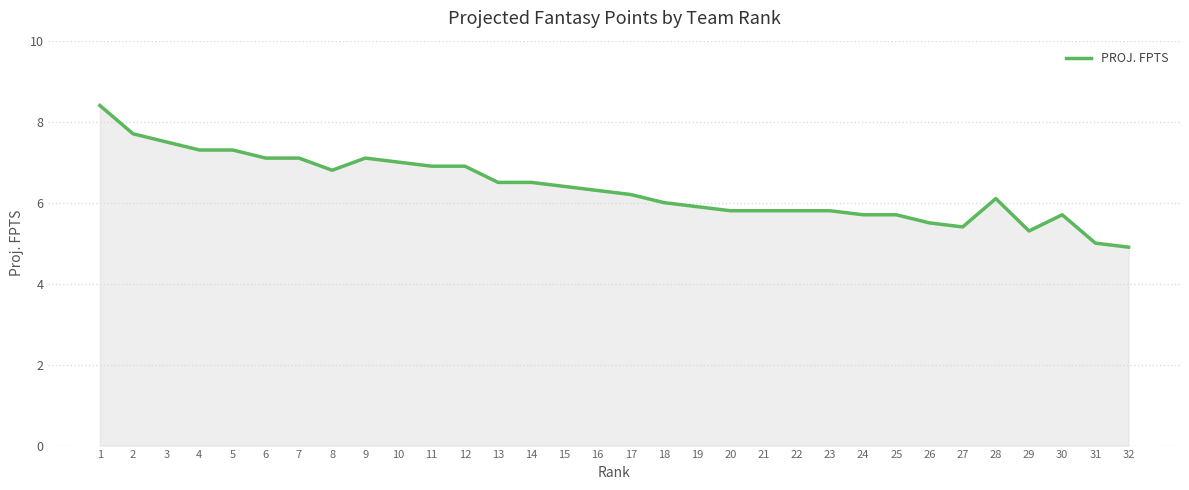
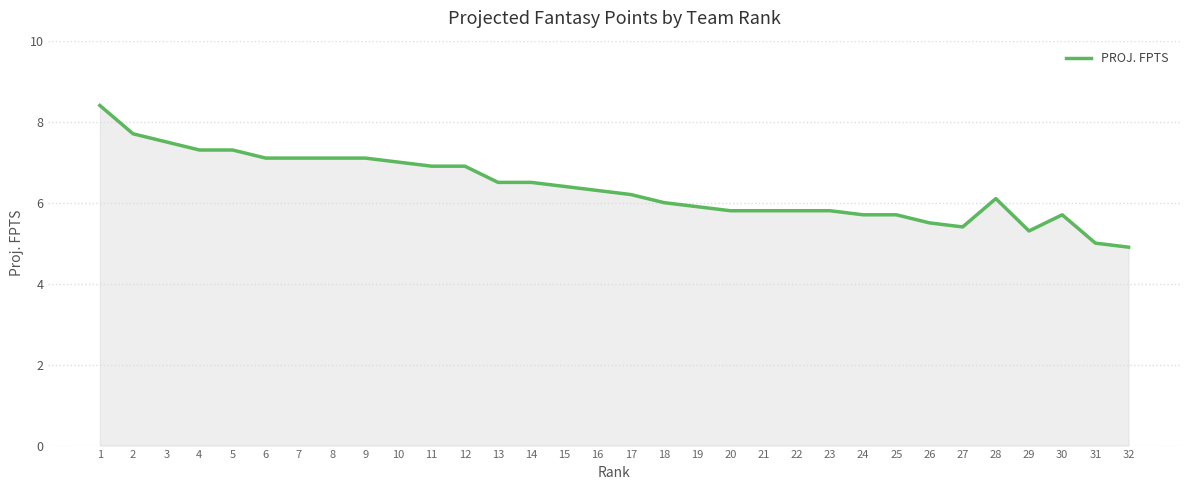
8: 6.8 -> 7.1
